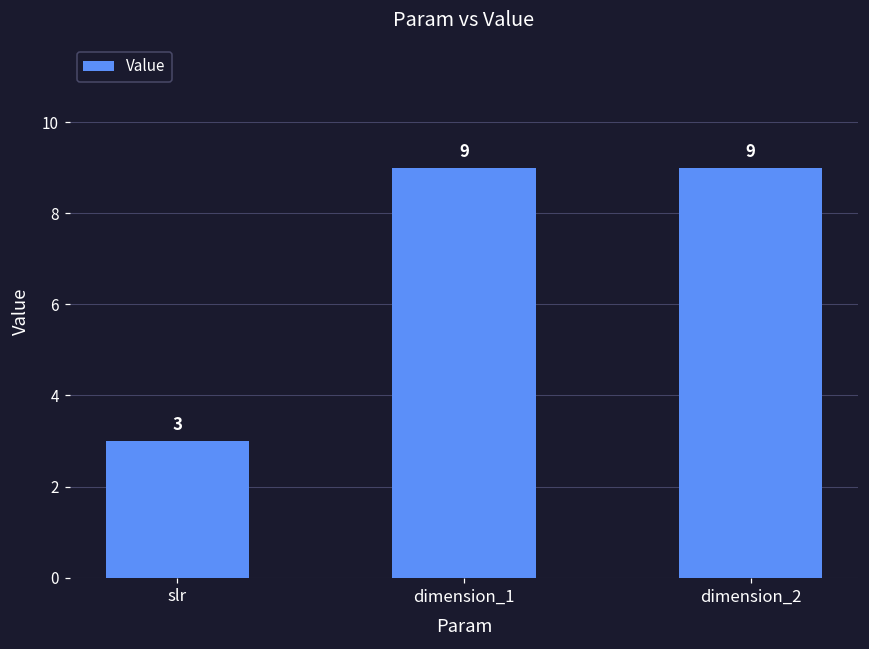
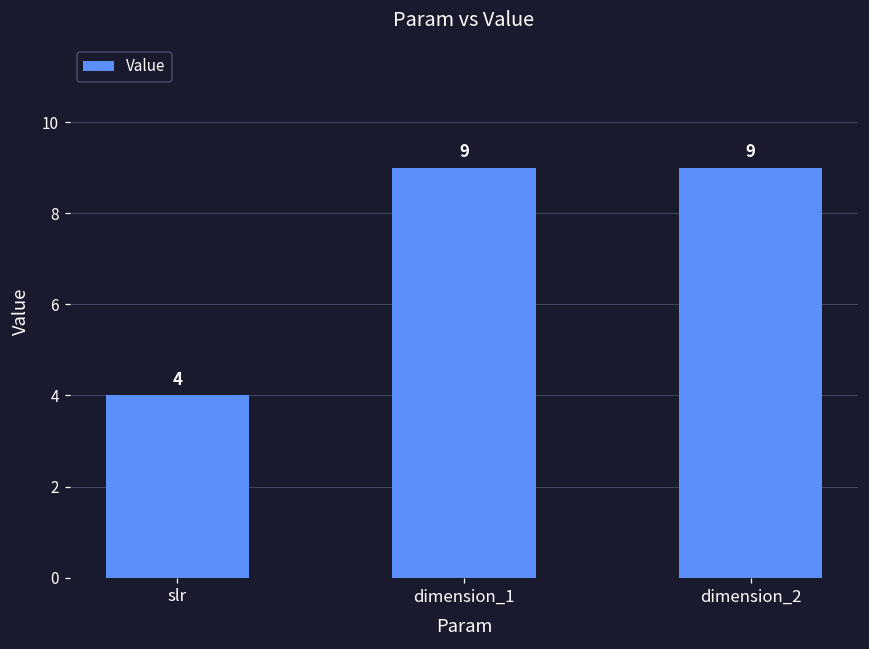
slr: 3 -> 4
